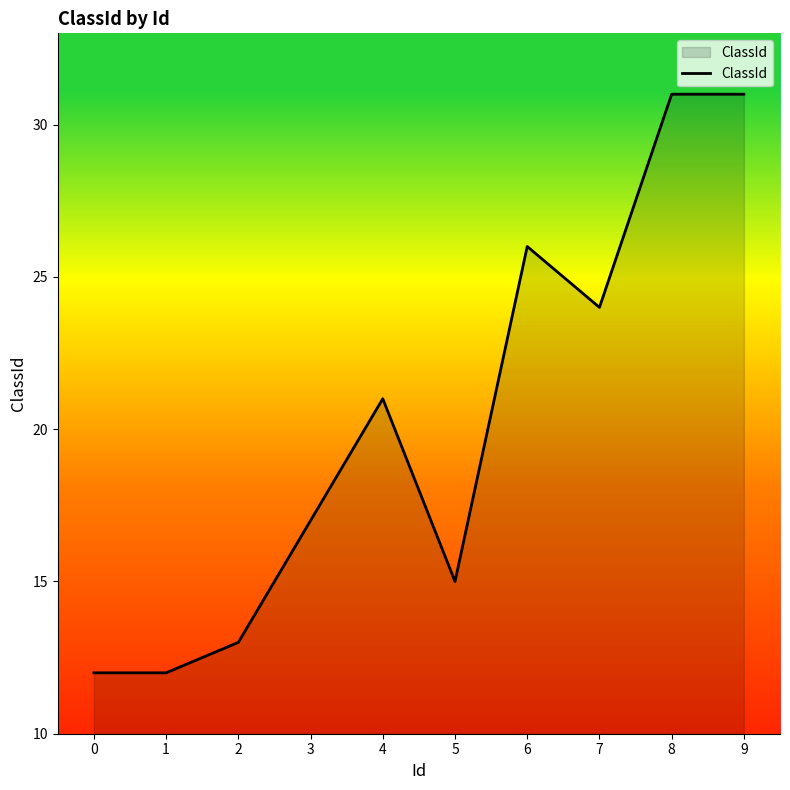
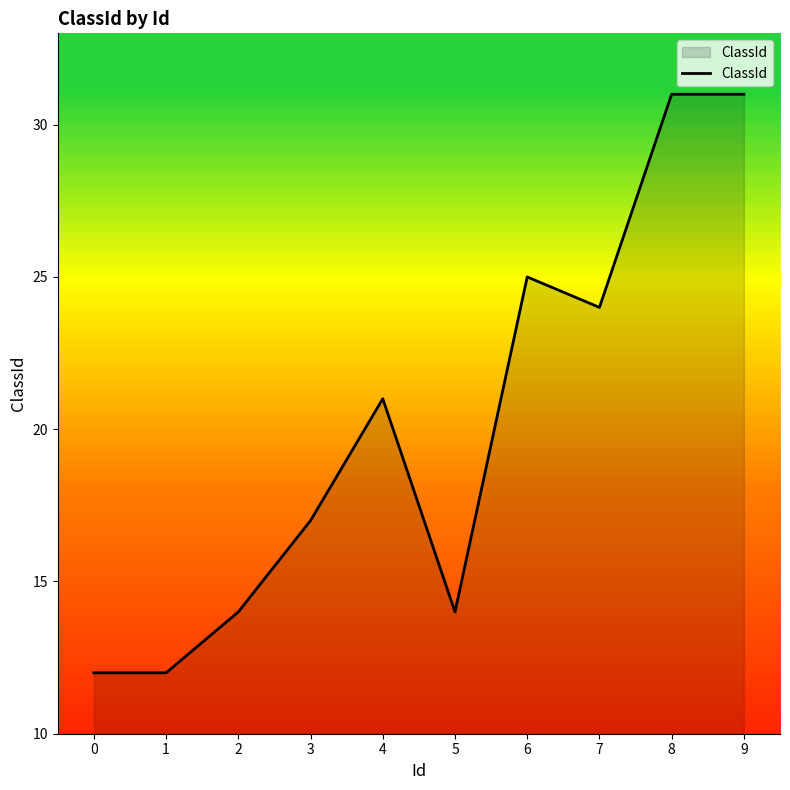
2: 13 -> 14
5: 15 -> 14
6: 26 -> 25
